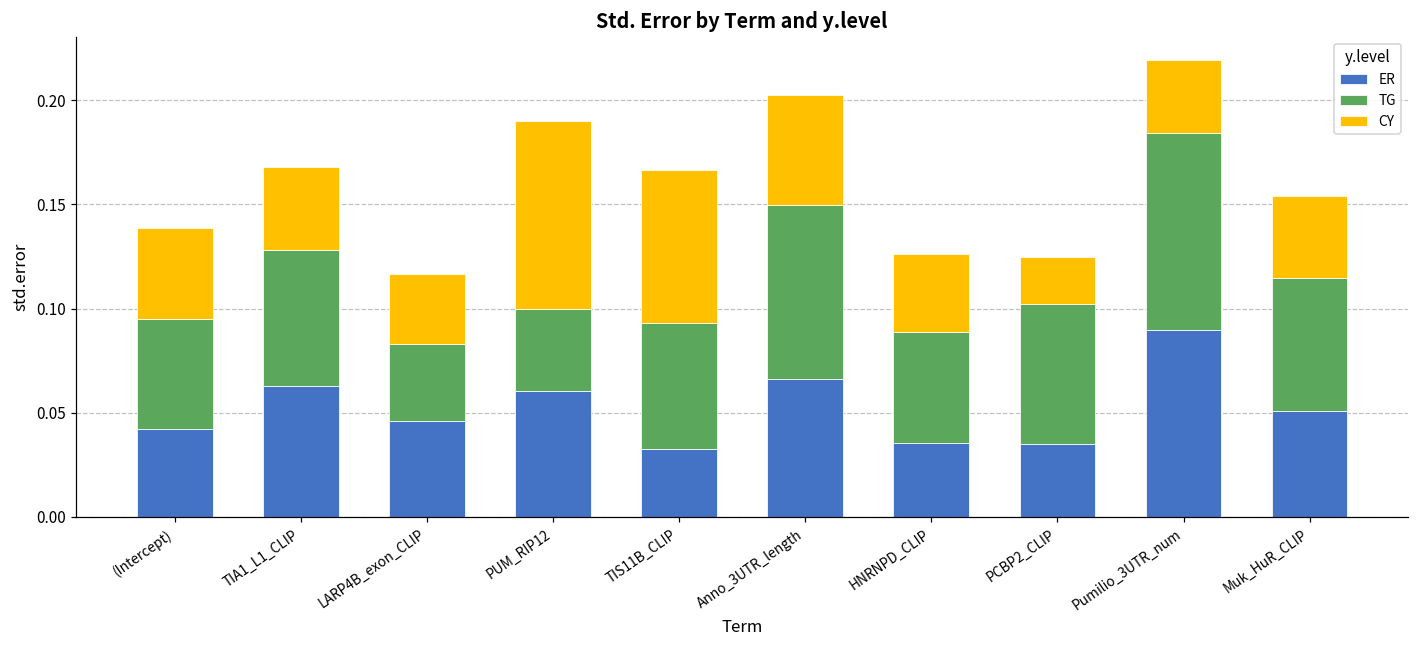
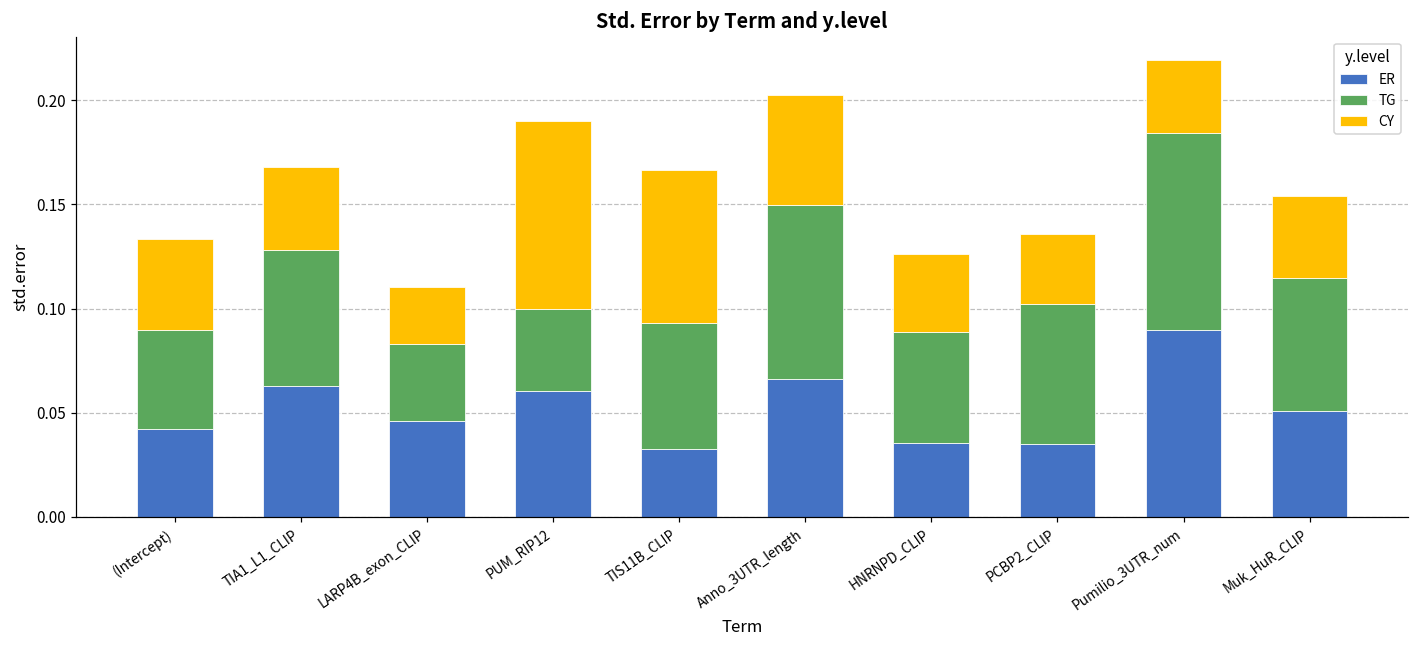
TG, (Intercept): 0.052 -> 0.047
CY, LARP4B_exon_CLIP: 0.034 -> 0.028
CY, PCBP2_CLIP: 0.023 -> 0.034
